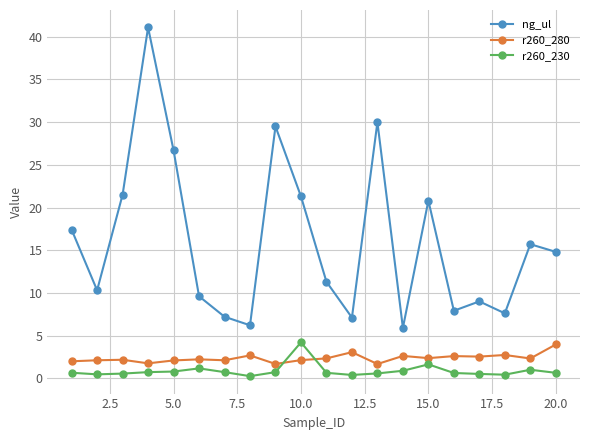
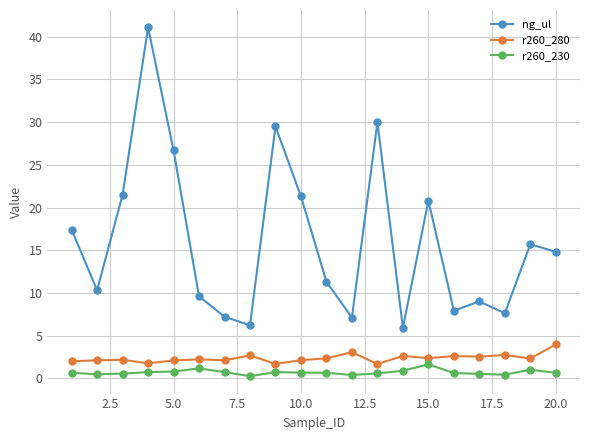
r260_230, 10.0: 4 -> 1
